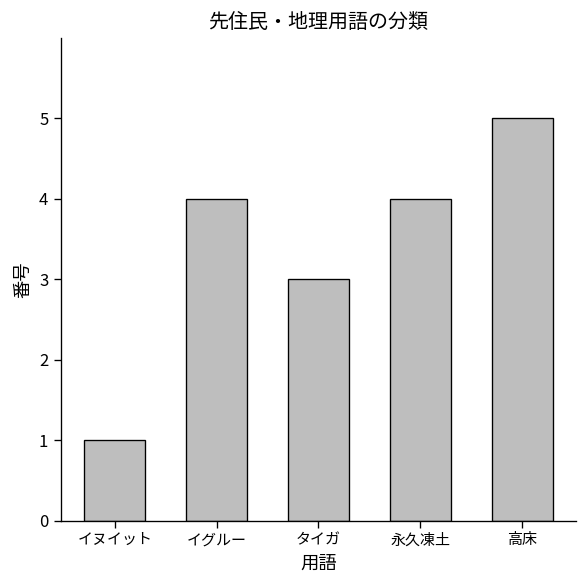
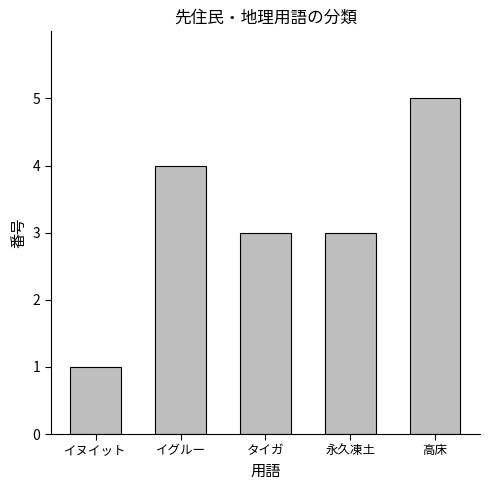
永久凍土: 4 -> 3
